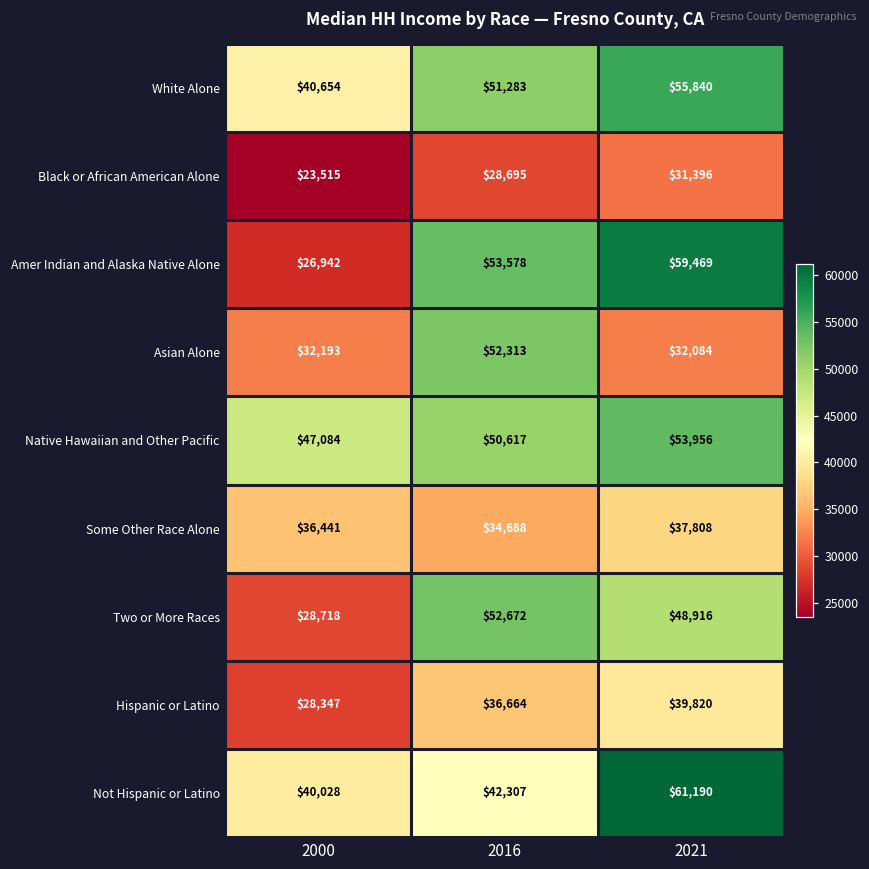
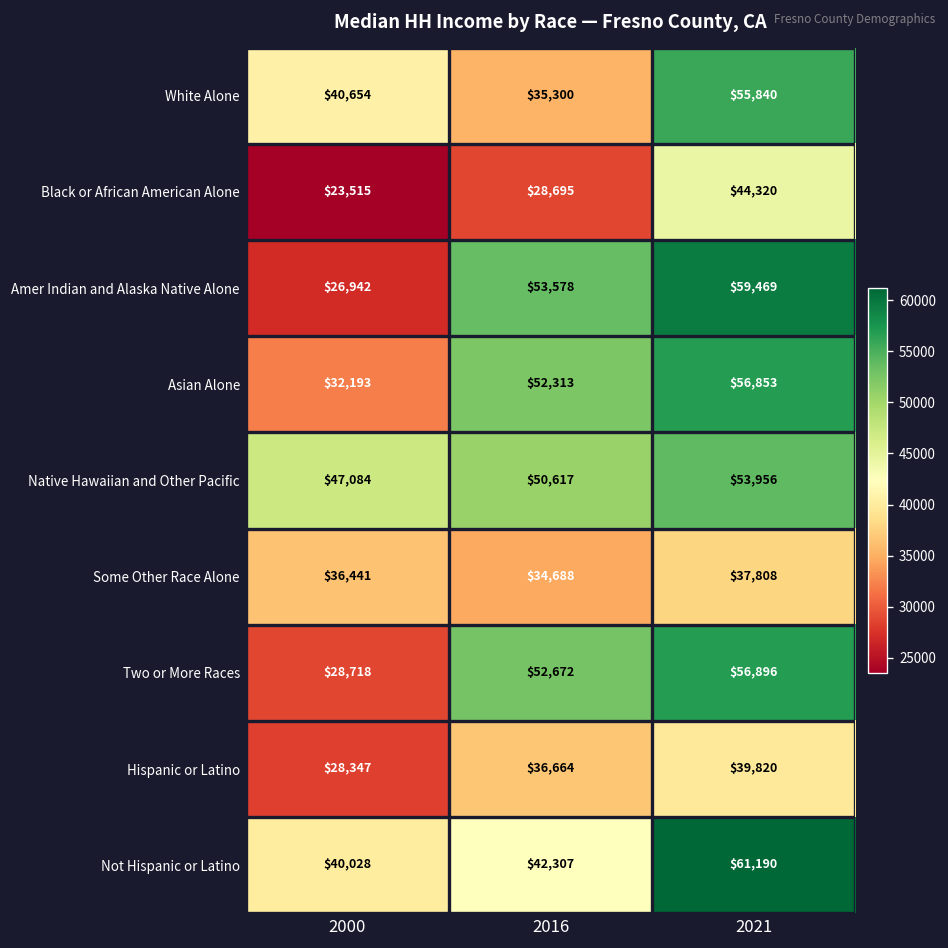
White Alone, 2016: $51,283 -> $35,300
Black or African American Alone, 2021: $31,396 -> $44,320
Asian Alone, 2021: $32,084 -> $56,853
Two or More Races, 2021: $48,916 -> $56,896
